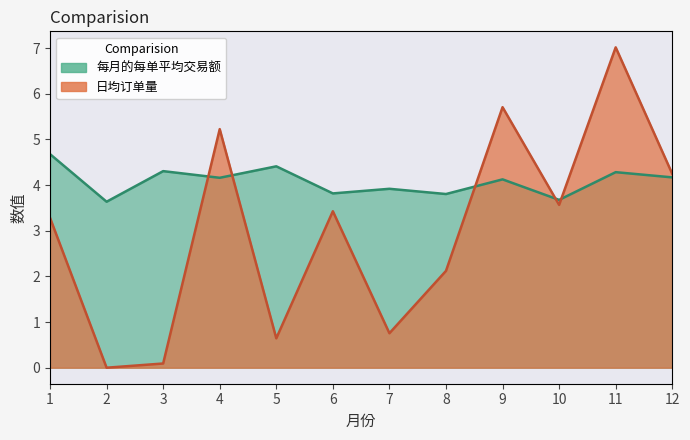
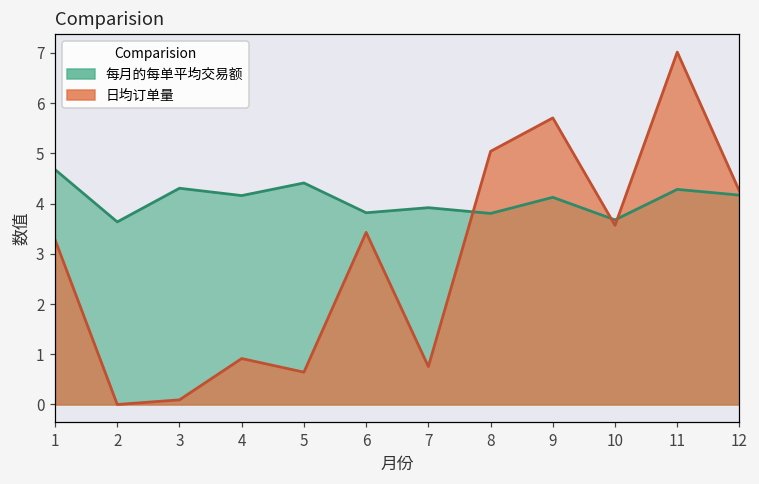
日均订单量, 4: 5.2 -> 0.9
日均订单量, 8: 2.1 -> 5.0
